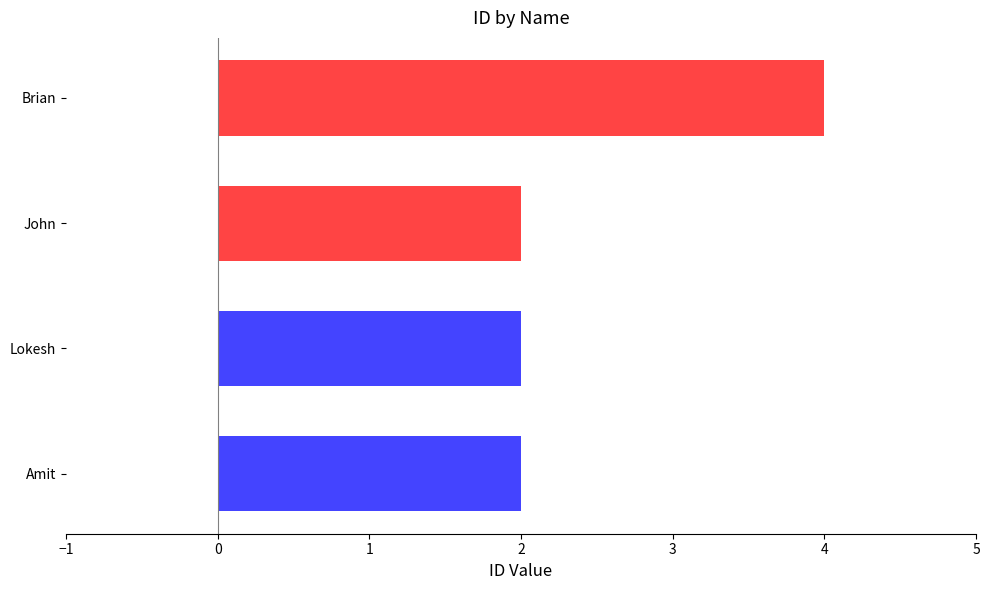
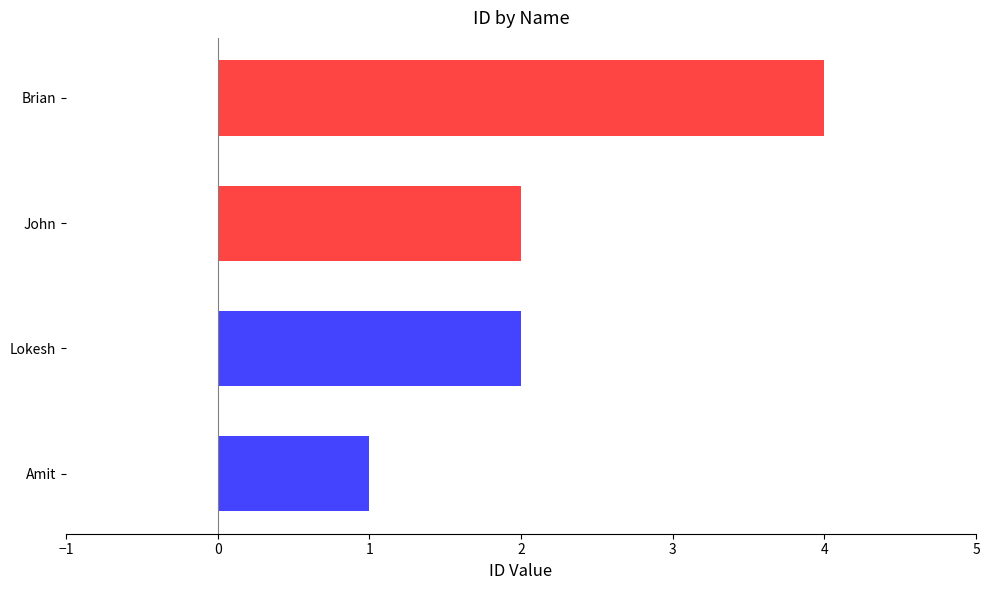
Amit: 2 -> 1
